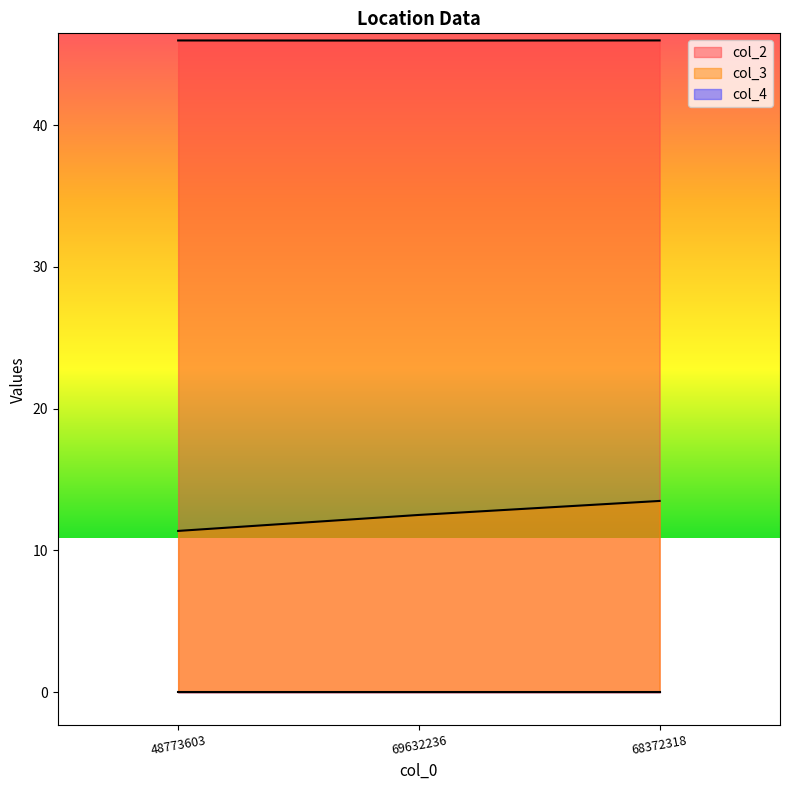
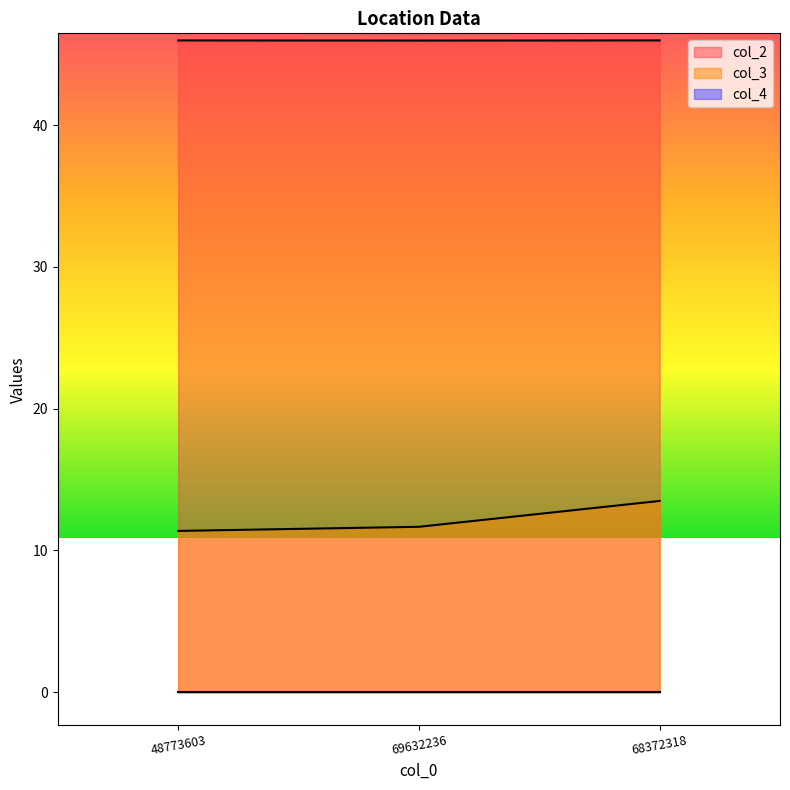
col_3, 69632236: 12.5 -> 11.7
